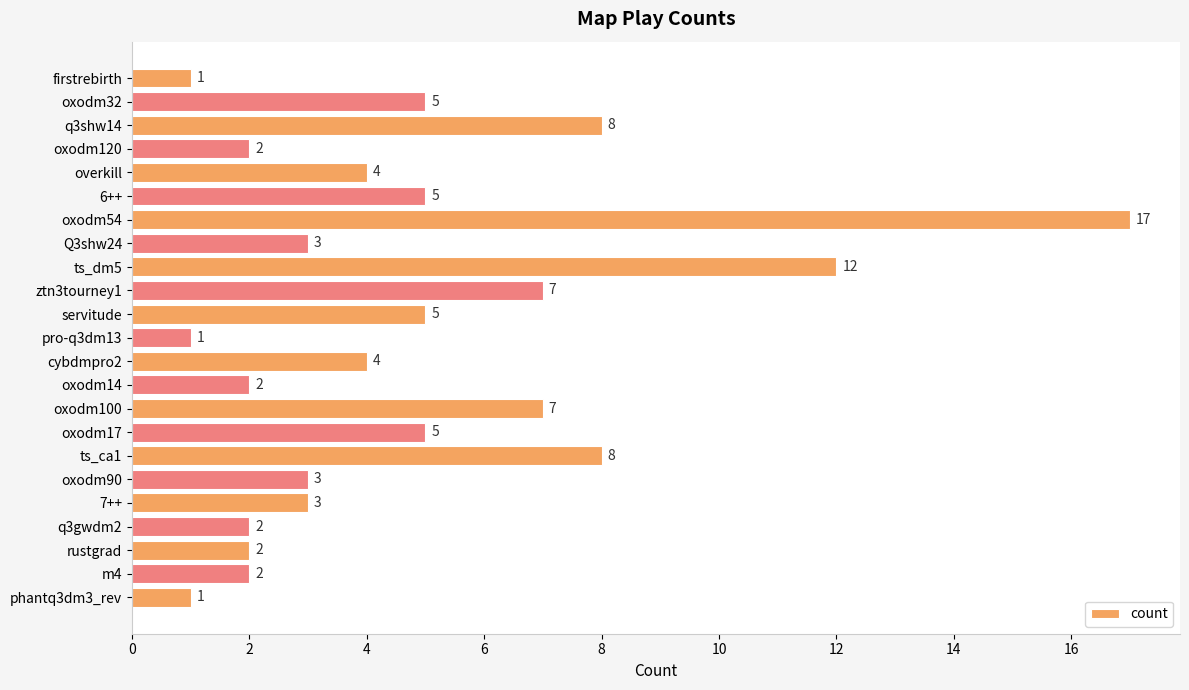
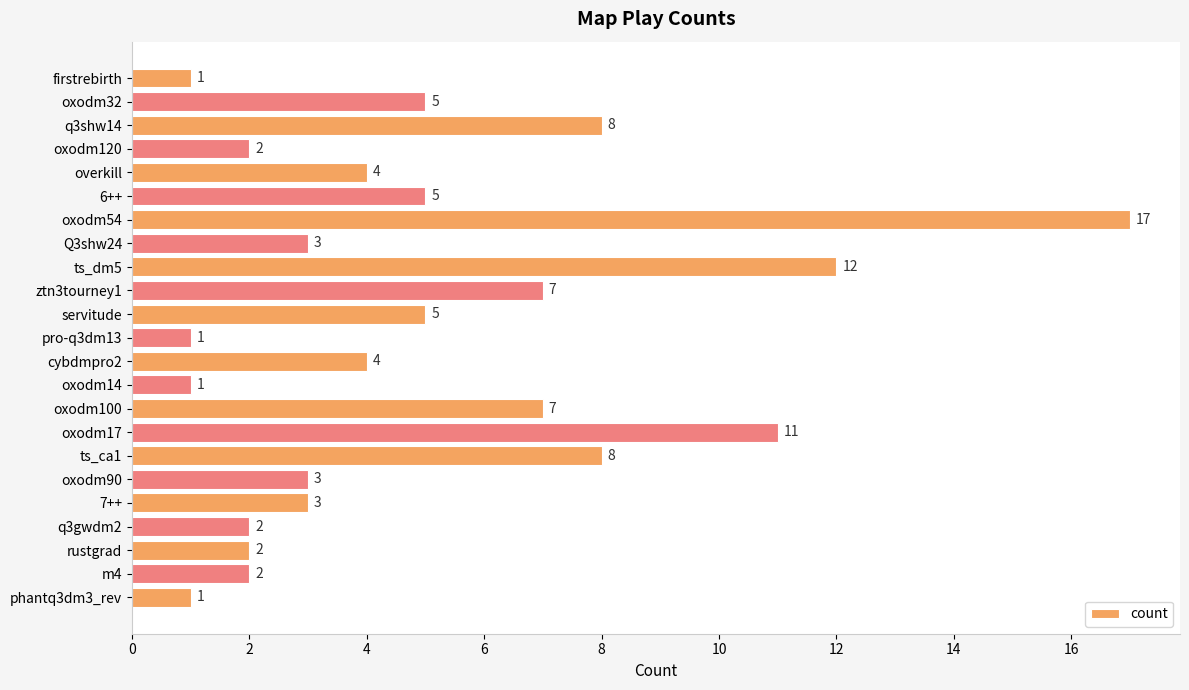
oxodm14: 2 -> 1
oxodm17: 5 -> 11
